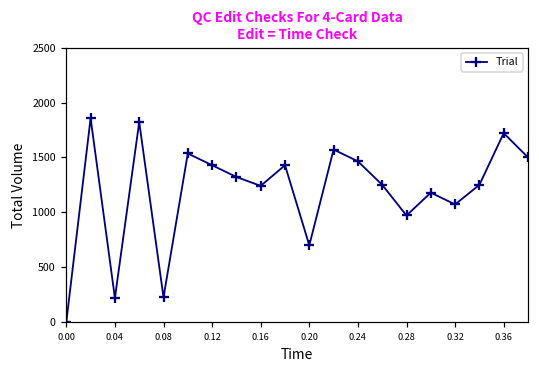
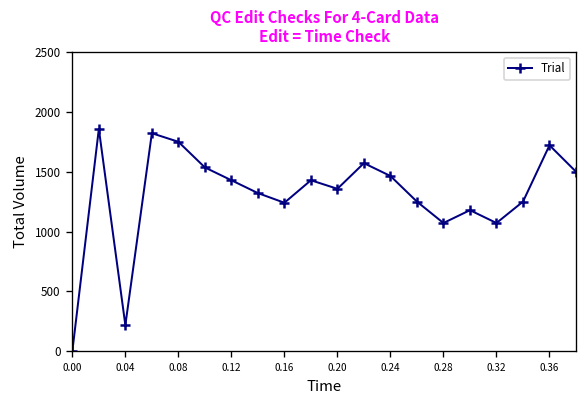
0.08: 200 -> 1800
0.20: 700 -> 1400
0.28: 1000 -> 1100
